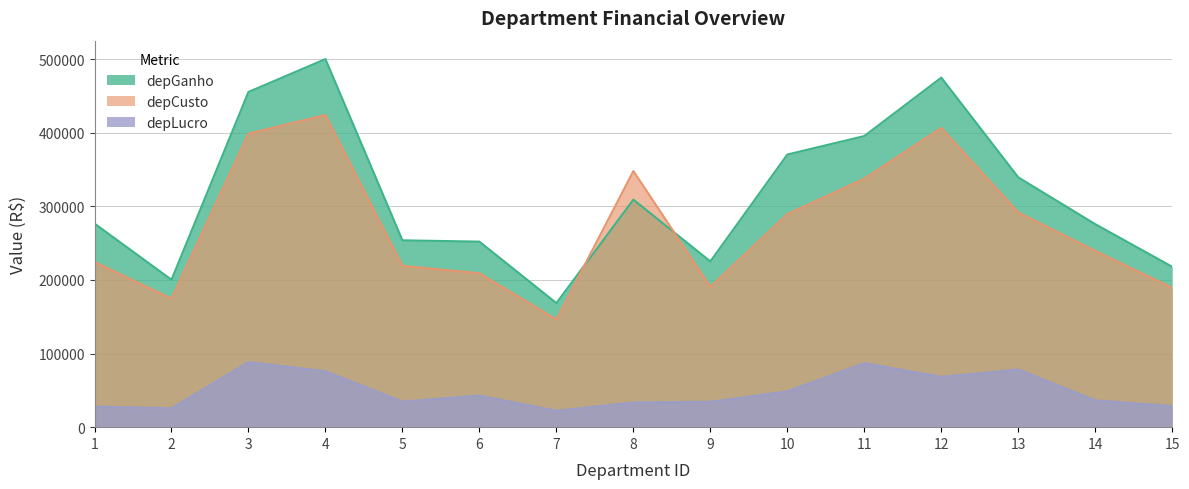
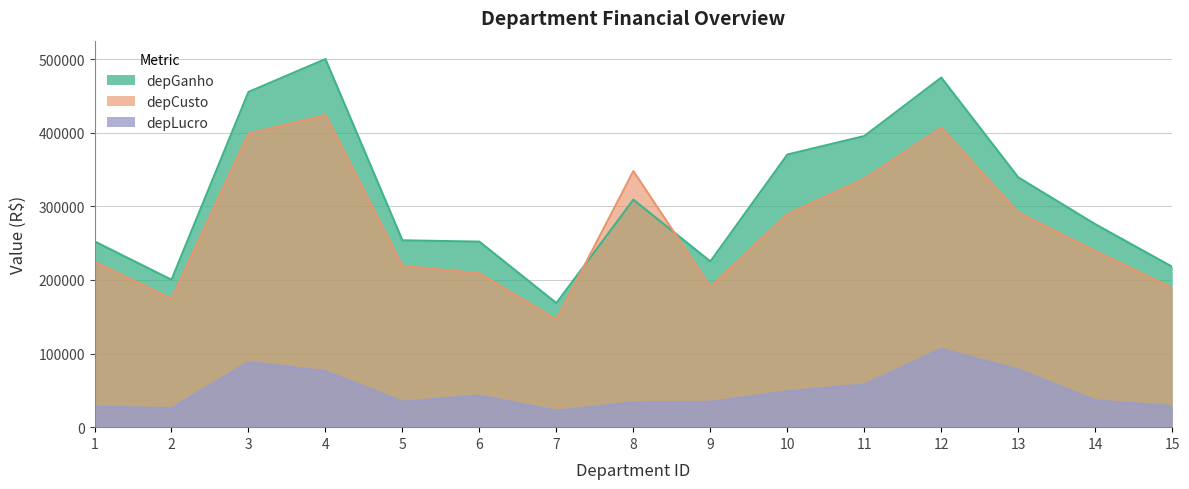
depGanho, 1: 280000 -> 250000
depLucro, 11: 90000 -> 60000
depLucro, 12: 70000 -> 110000
